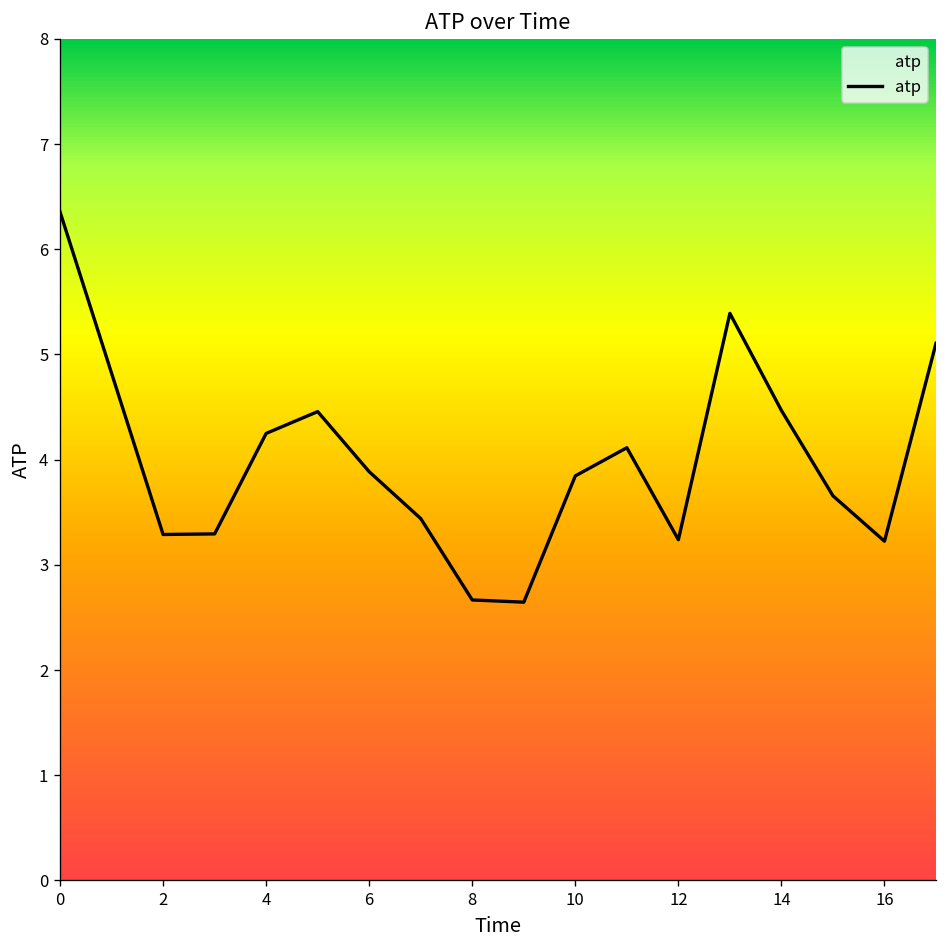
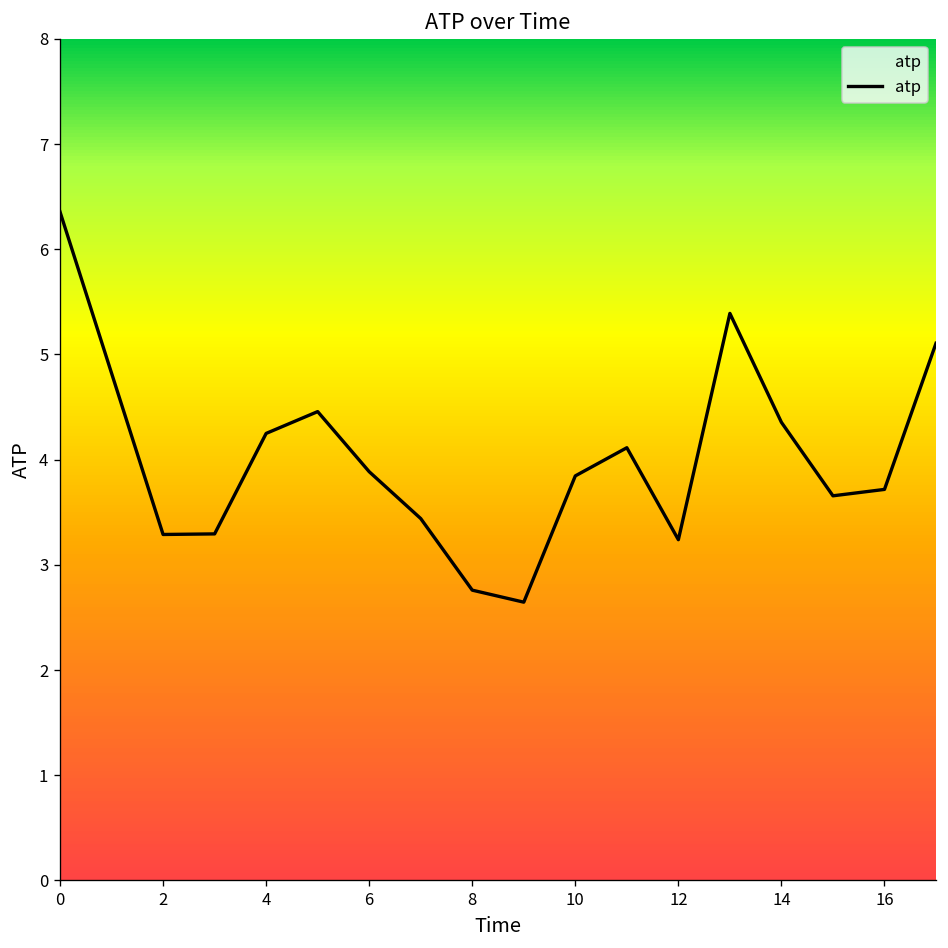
8: 2.7 -> 2.8
14: 4.5 -> 4.4
16: 3.2 -> 3.7
